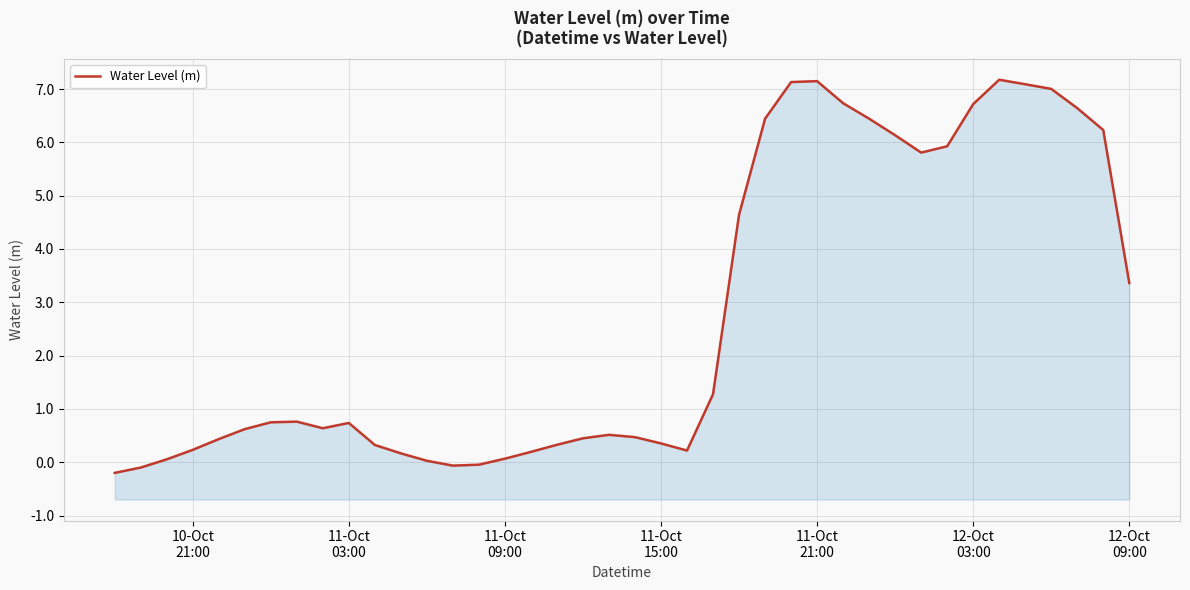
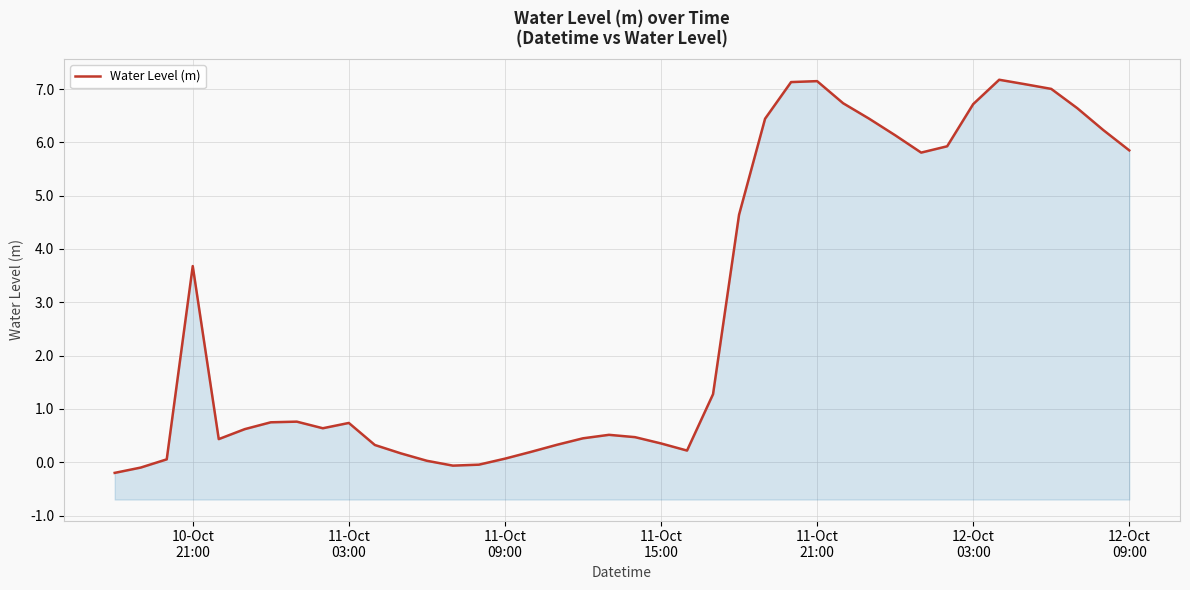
10-Oct 21:00: 0.2 -> 3.7
12-Oct 09:00: 3.4 -> 5.9
